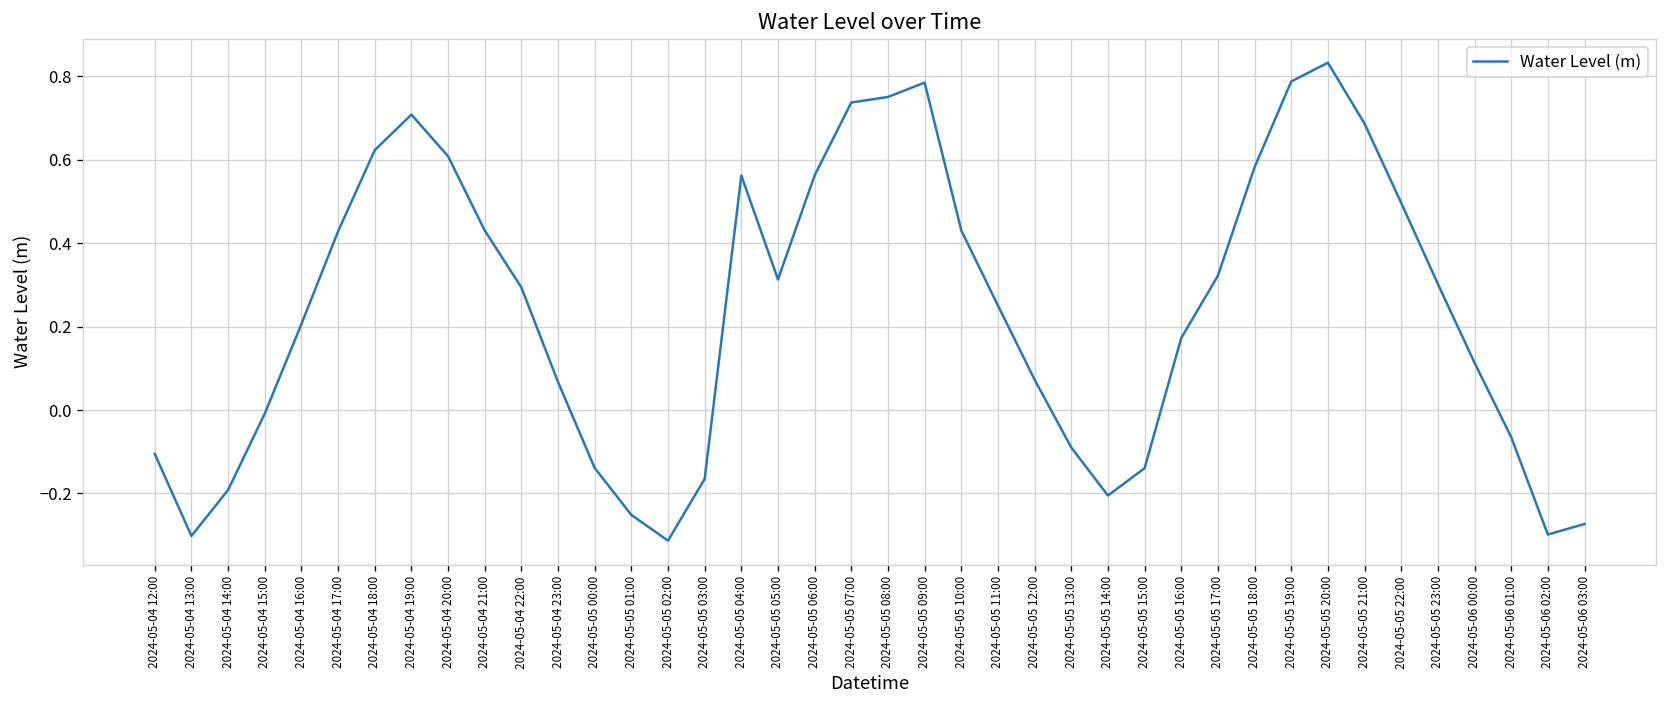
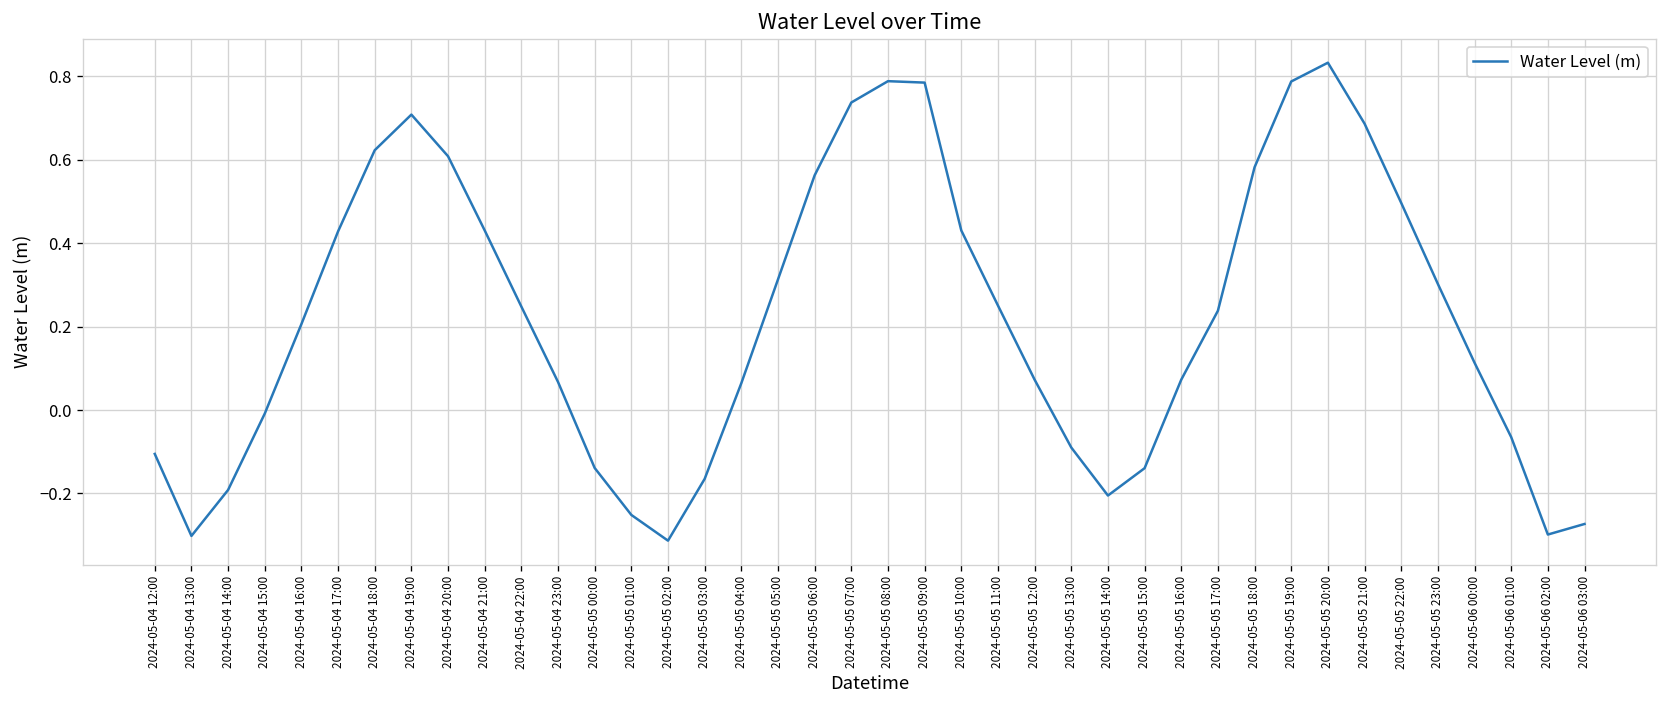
2024-05-04 22:00: 0.29 -> 0.25
2024-05-05 04:00: 0.56 -> 0.06
2024-05-05 08:00: 0.75 -> 0.79
2024-05-05 16:00: 0.17 -> 0.07
2024-05-05 17:00: 0.32 -> 0.24
